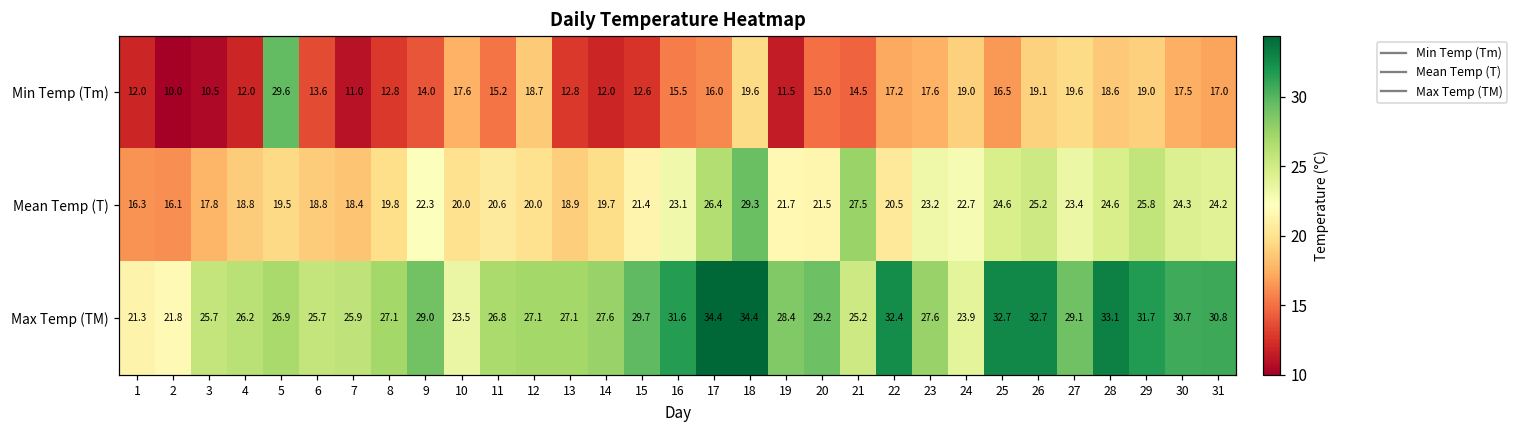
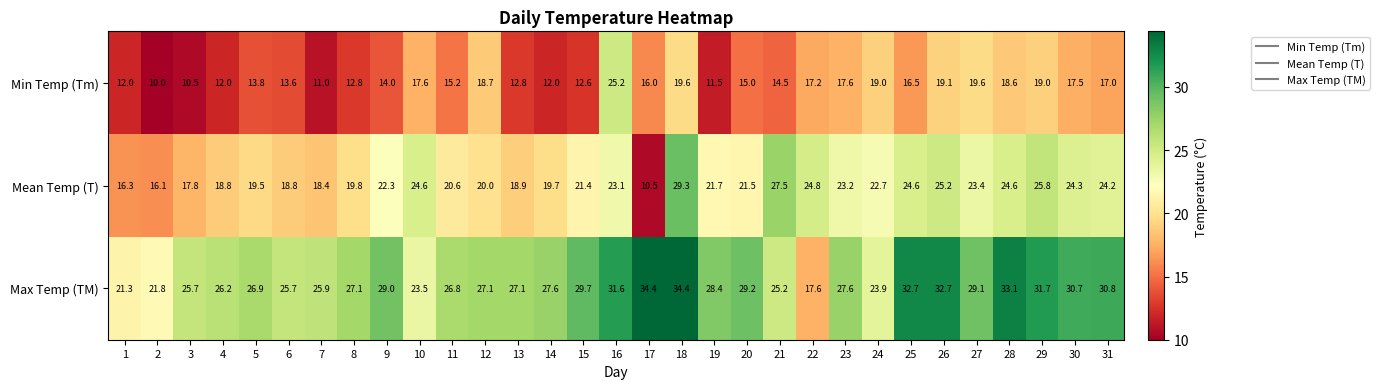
Min Temp (Tm), 5: 29.6 -> 13.8
Min Temp (Tm), 16: 15.5 -> 25.2
Mean Temp (T), 10: 20.0 -> 24.6
Mean Temp (T), 17: 26.4 -> 10.5
Mean Temp (T), 22: 20.5 -> 24.8
Max Temp (TM), 22: 32.4 -> 17.6
